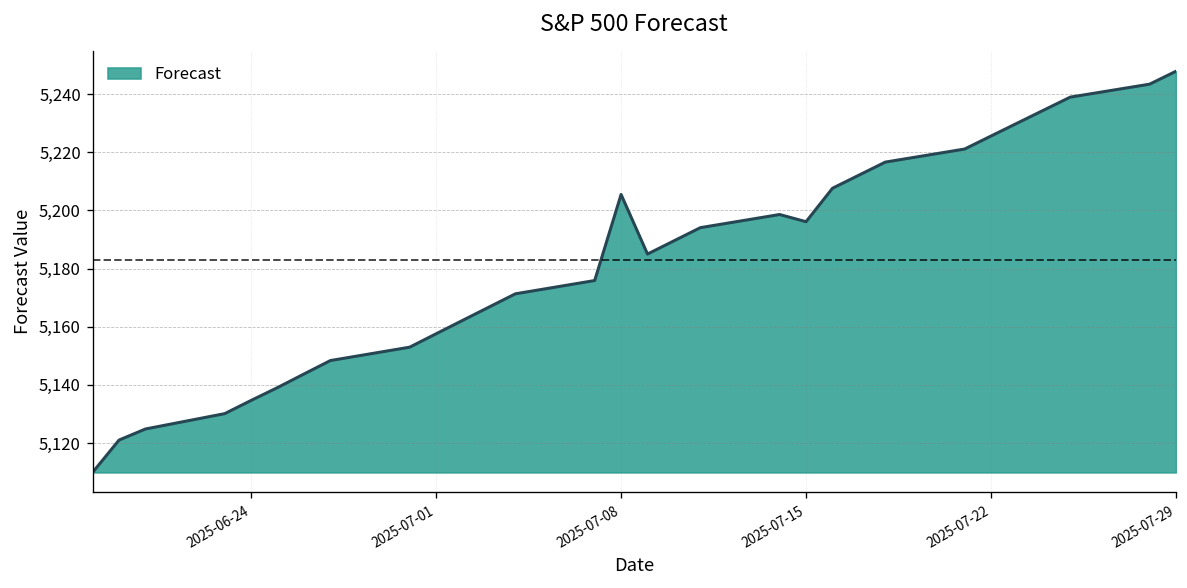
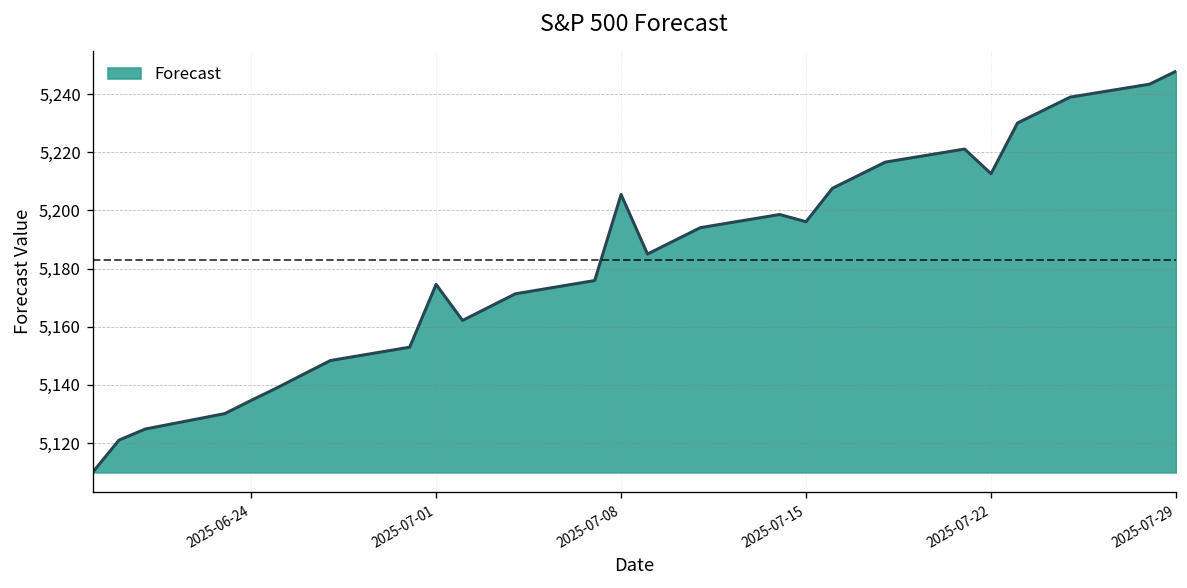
2025-07-01: 5,158 -> 5,175
2025-07-22: 5,226 -> 5,213
